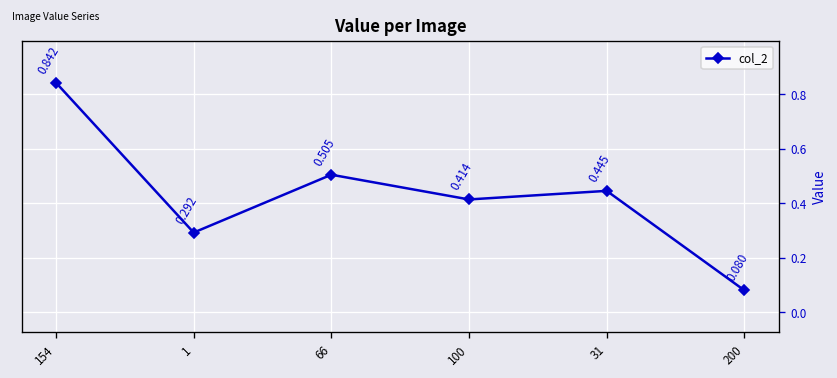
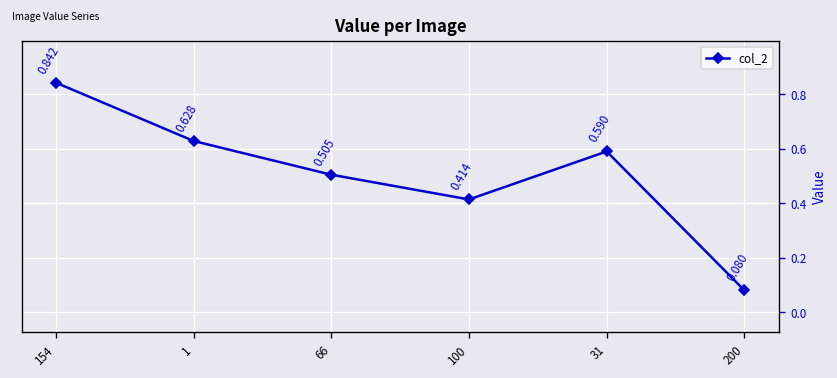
1: 0.292 -> 0.628
31: 0.445 -> 0.590
